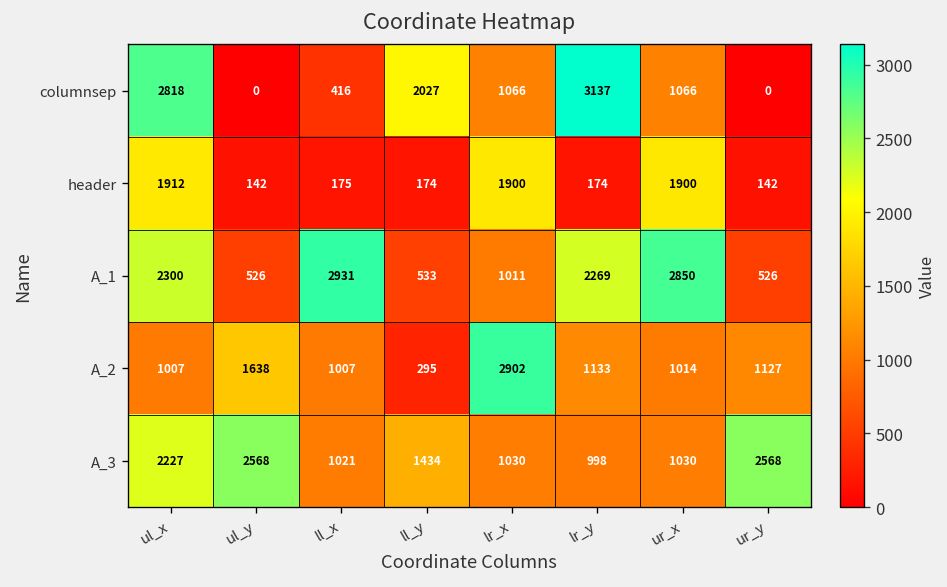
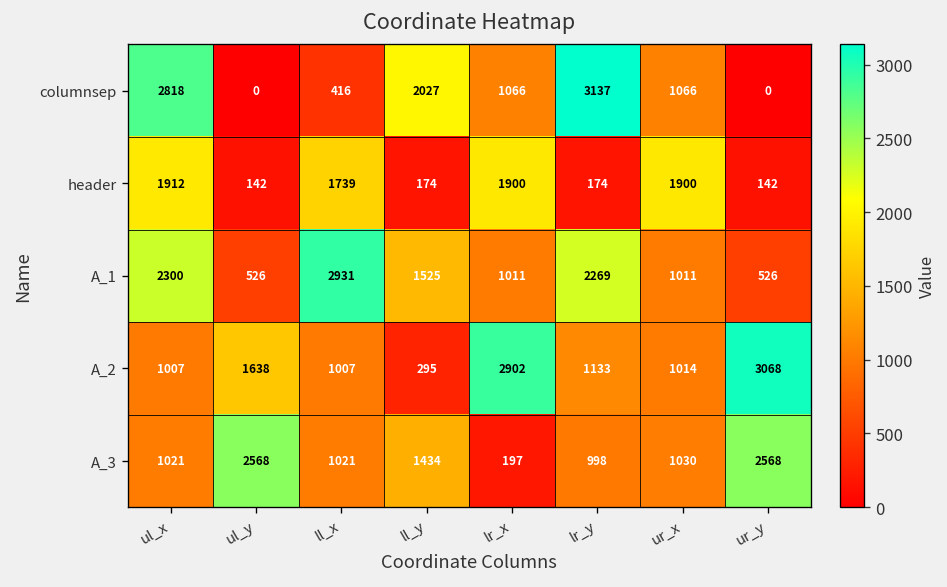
header, ll_x: 175 -> 1739
A_1, ll_y: 533 -> 1525
A_1, ur_x: 2850 -> 1011
A_2, ur_y: 1127 -> 3068
A_3, ul_x: 2227 -> 1021
A_3, lr_x: 1030 -> 197
